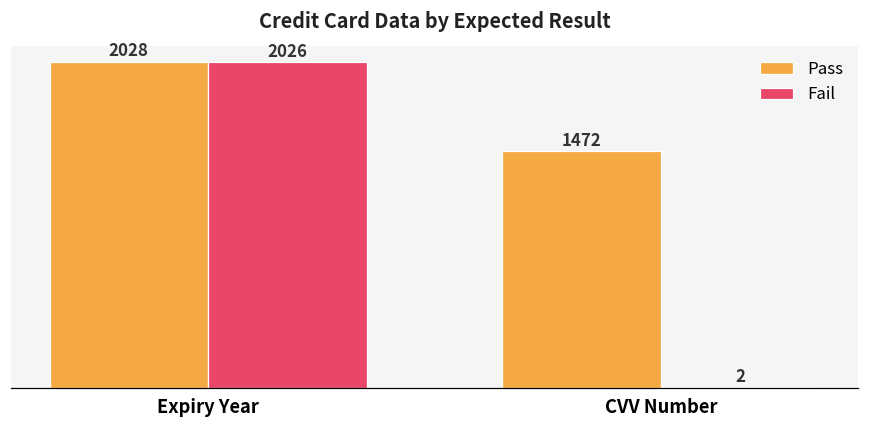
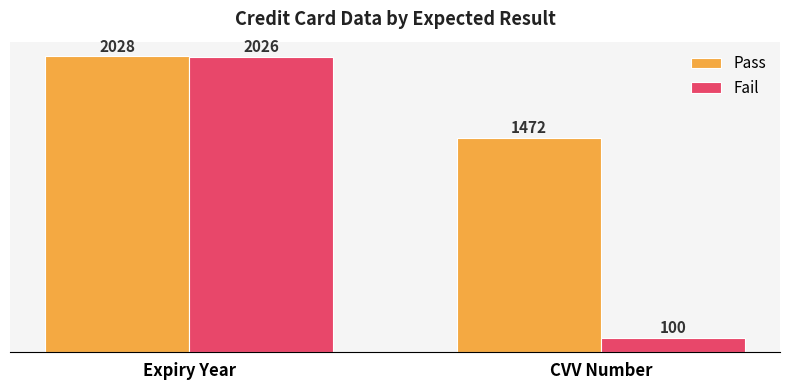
Fail, CVV Number: 2 -> 100
